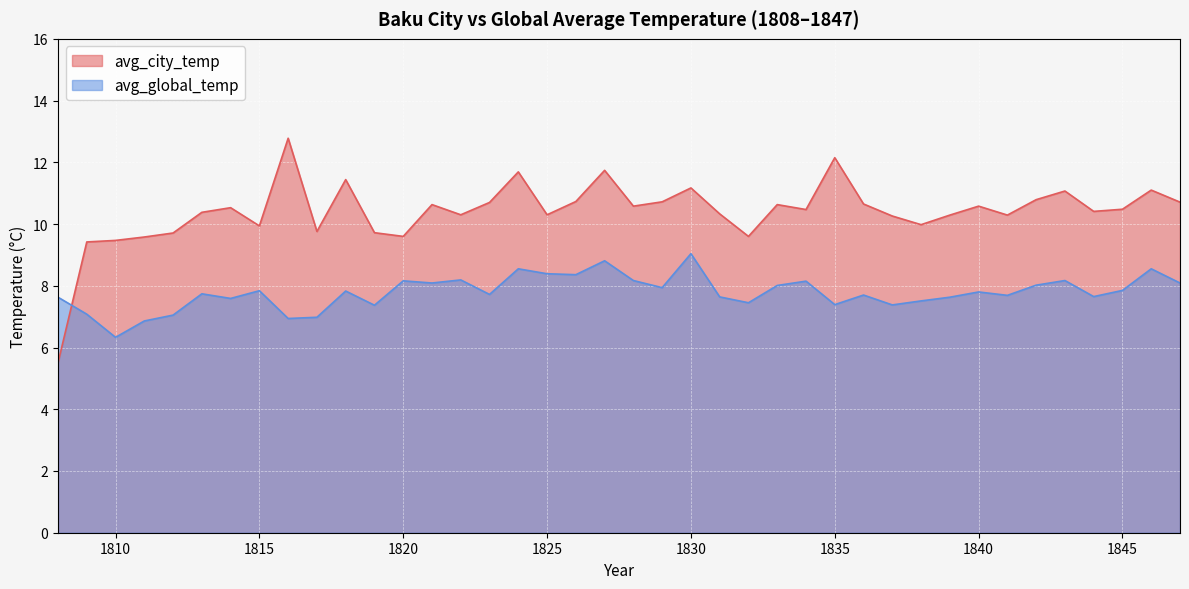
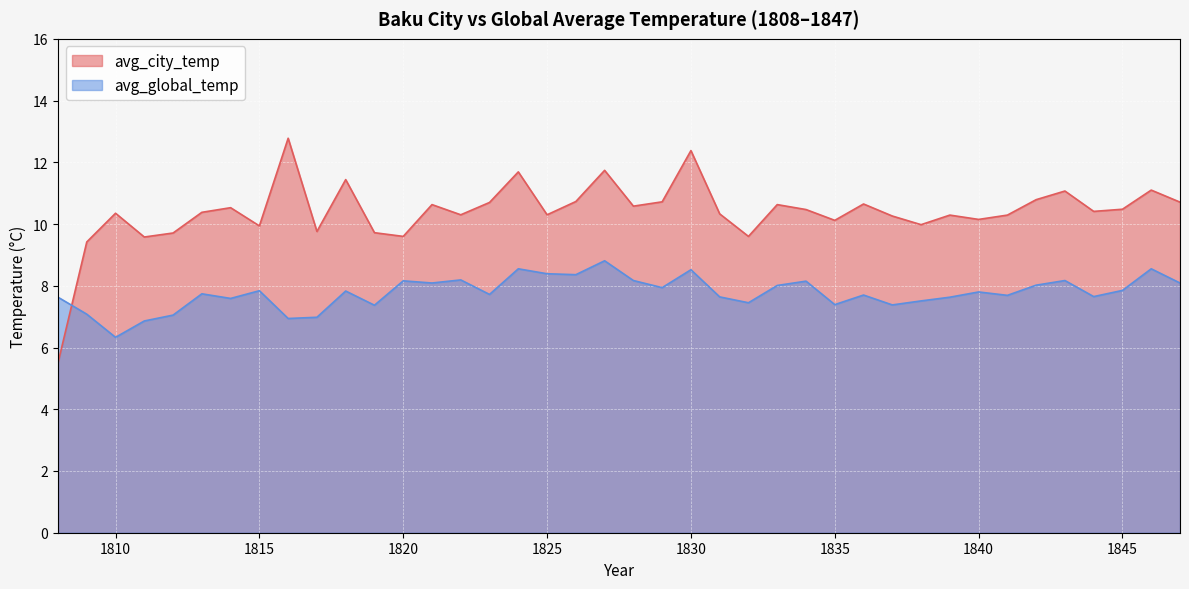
avg_city_temp, 1810: 9.5 -> 10.4
avg_city_temp, 1830: 11.2 -> 12.4
avg_global_temp, 1830: 9.0 -> 8.5
avg_city_temp, 1835: 12.2 -> 10.1
avg_city_temp, 1840: 10.6 -> 10.2
